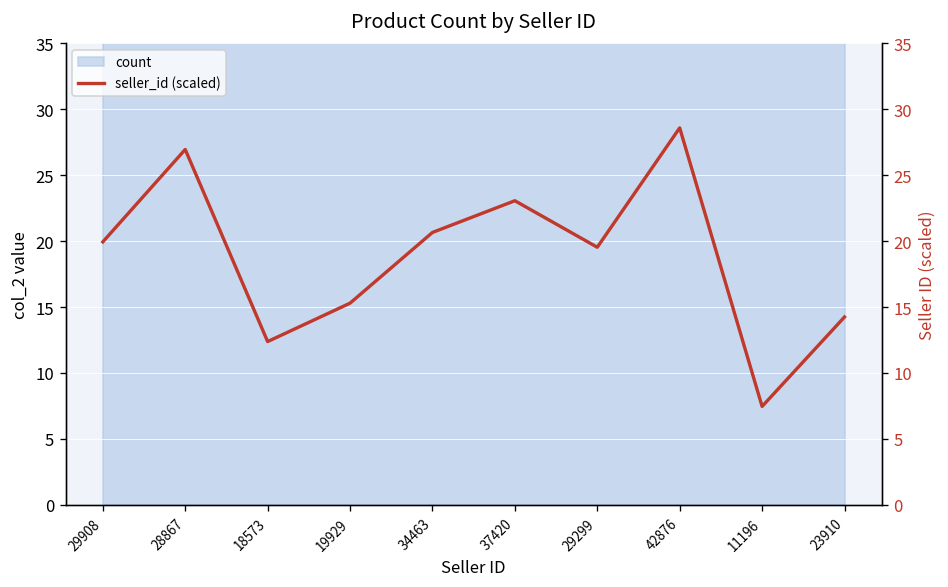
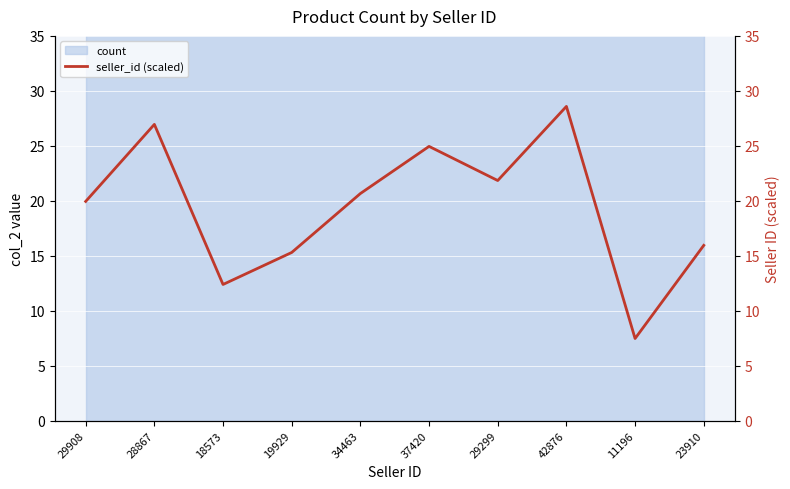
seller_id (scaled), 37420: 23.1 -> 24.9
seller_id (scaled), 29299: 19.5 -> 21.8
seller_id (scaled), 23910: 14.2 -> 15.9
